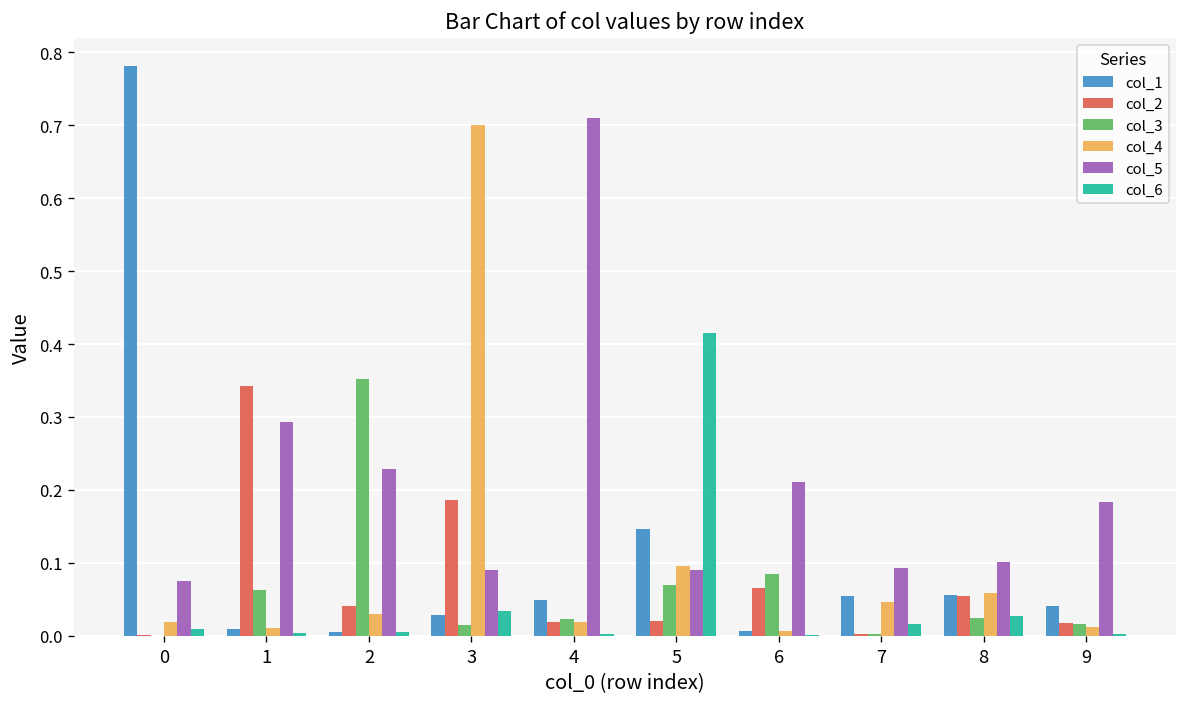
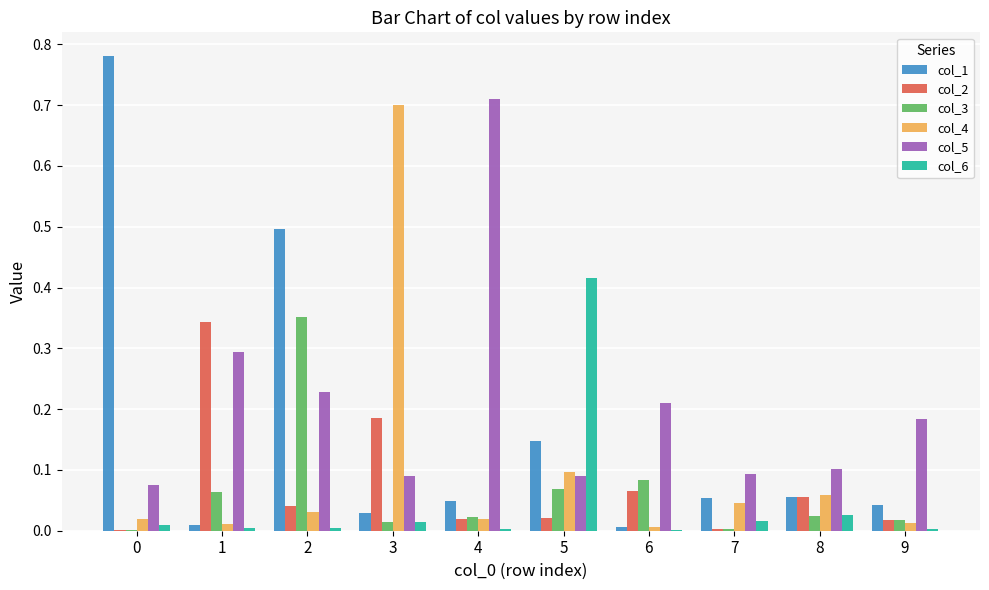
col_1, 2: 0.01 -> 0.50
col_6, 3: 0.03 -> 0.01
